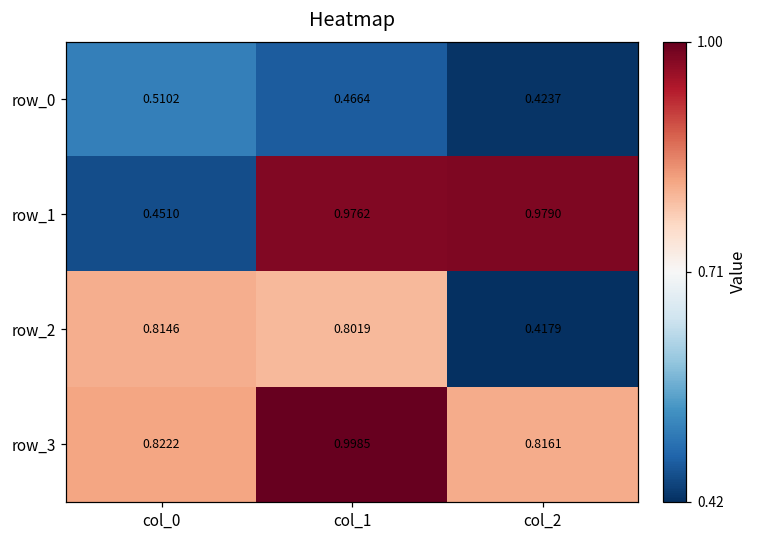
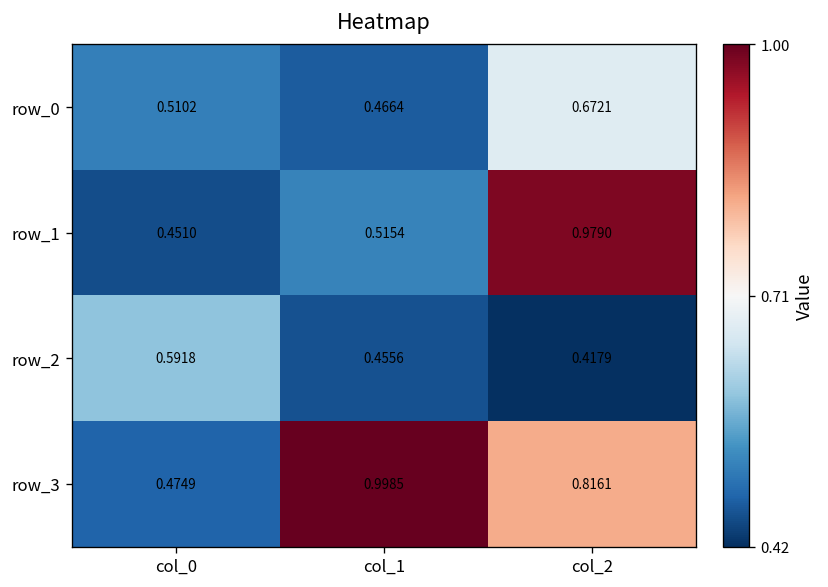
row_0, col_2: 0.4237 -> 0.6721
row_1, col_1: 0.9762 -> 0.5154
row_2, col_0: 0.8146 -> 0.5918
row_2, col_1: 0.8019 -> 0.4556
row_3, col_0: 0.8222 -> 0.4749
